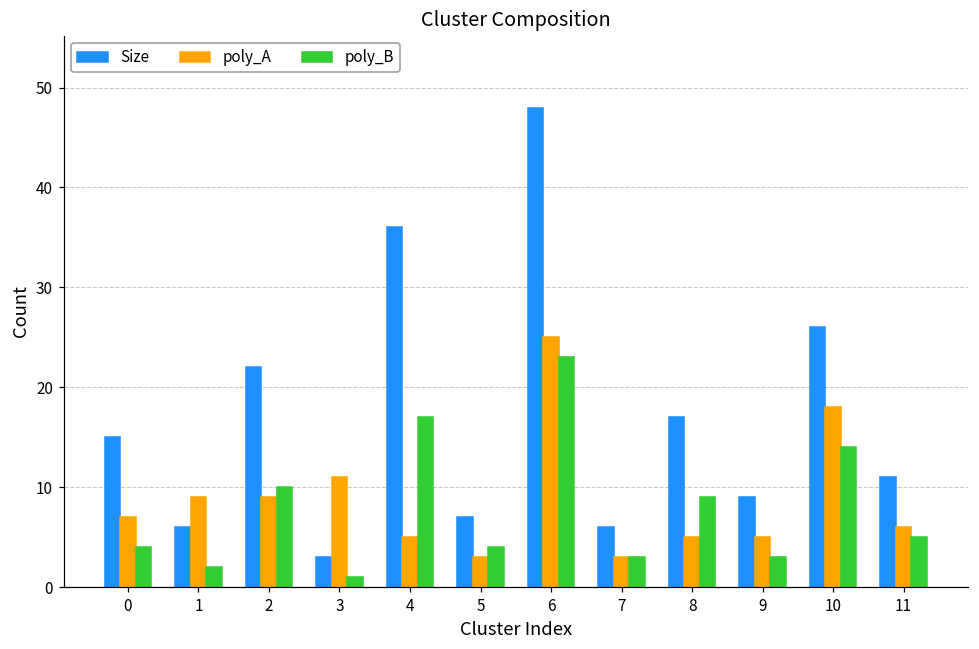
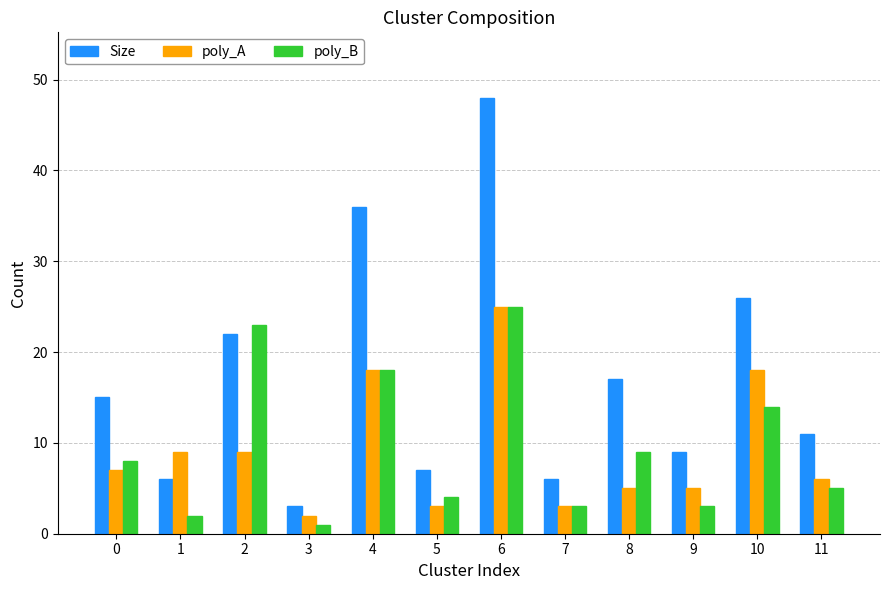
poly_B, 0: 4 -> 8
poly_B, 2: 10 -> 23
poly_A, 3: 11 -> 2
poly_A, 4: 5 -> 18
poly_B, 4: 17 -> 18
poly_B, 6: 23 -> 25
